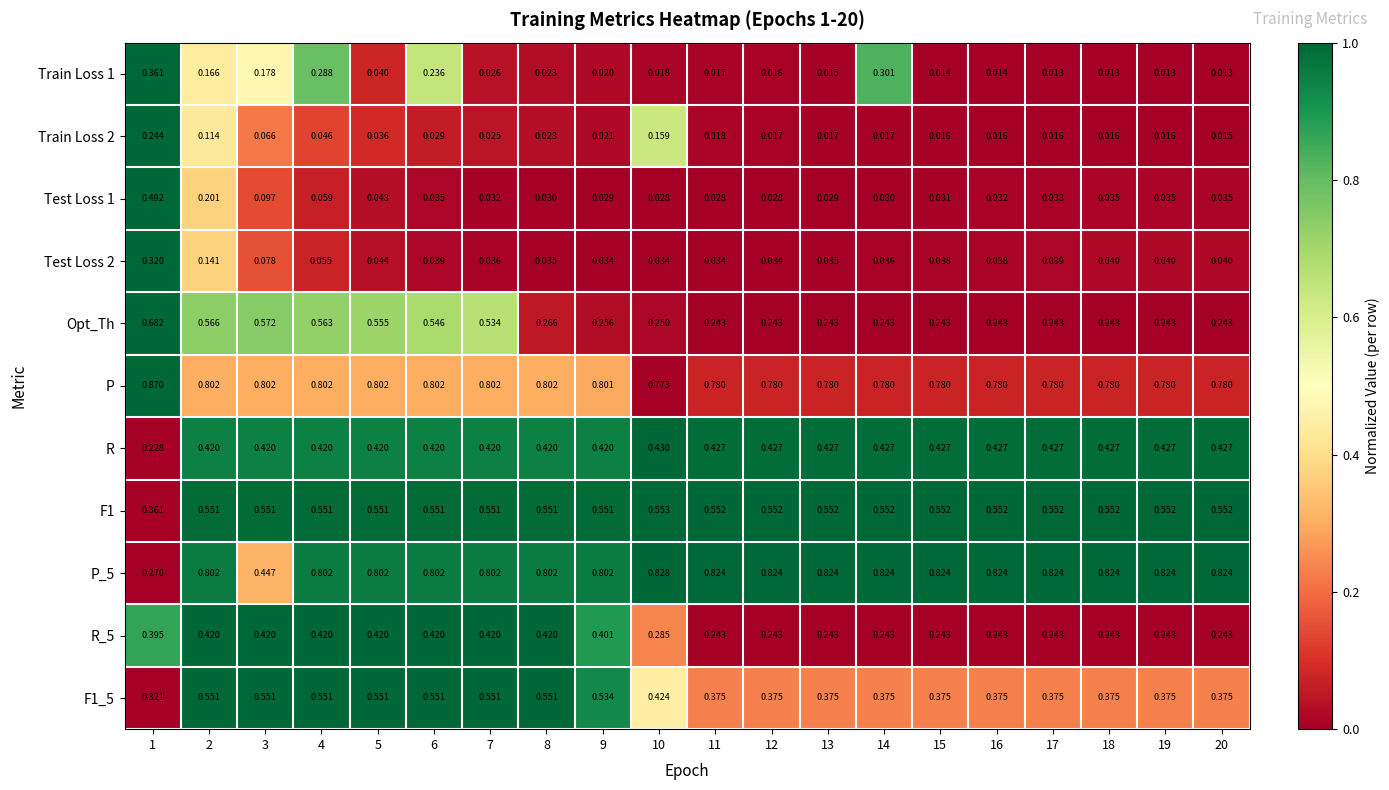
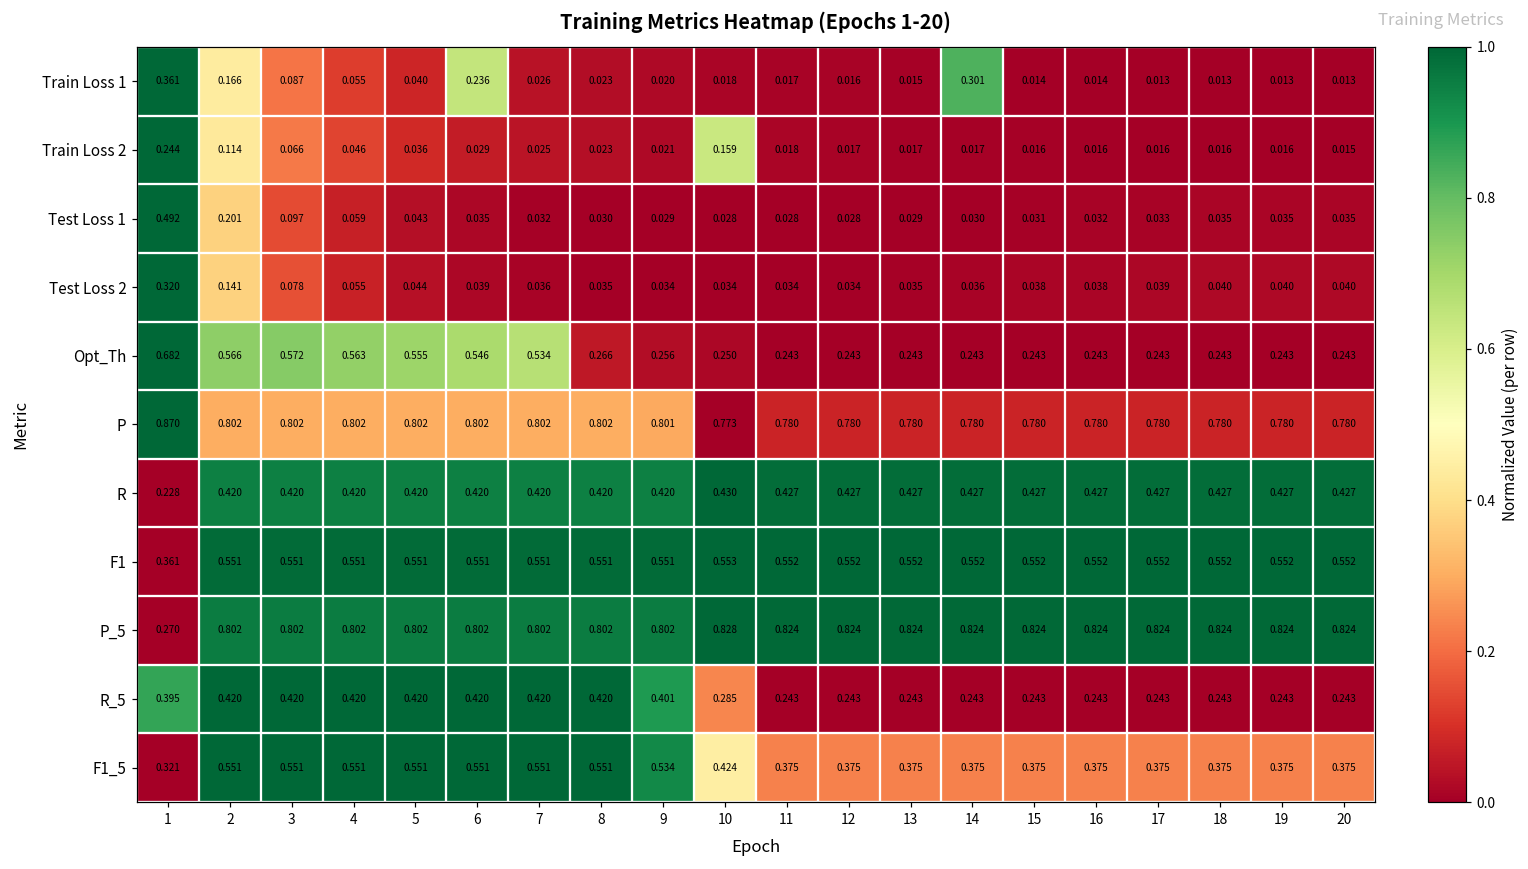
Train Loss 1, 3: 0.178 -> 0.087
Train Loss 1, 4: 0.288 -> 0.055
P_5, 3: 0.447 -> 0.802
